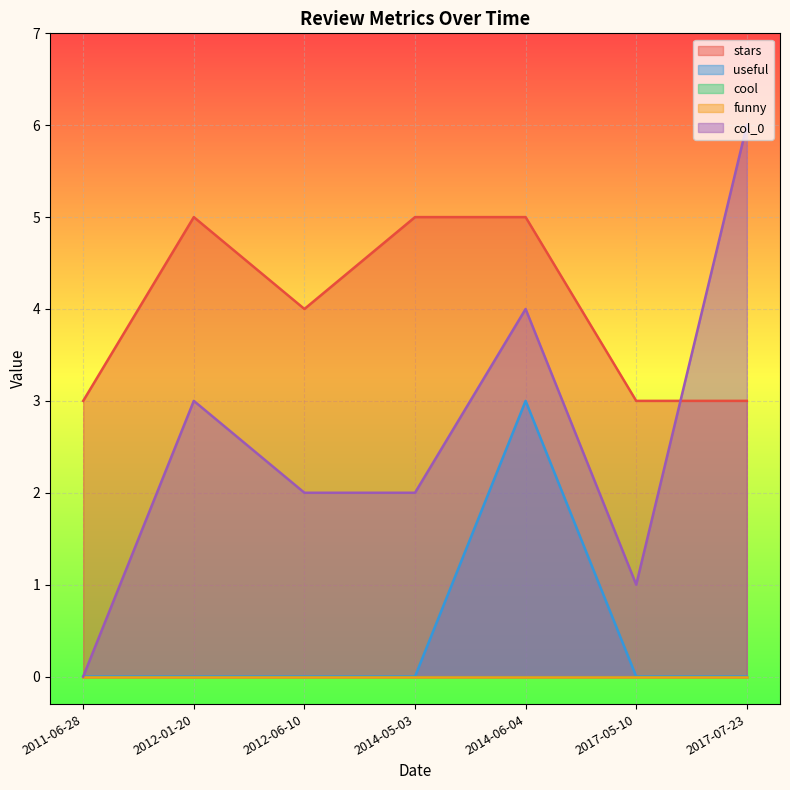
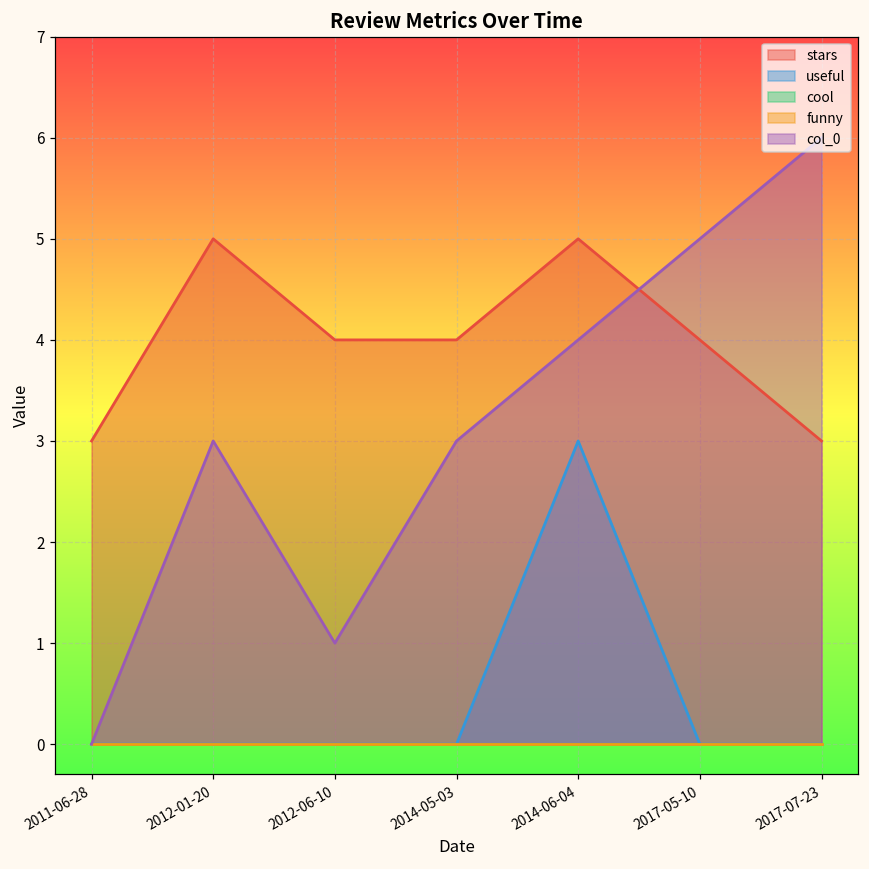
col_0, 2012-06-10: 2 -> 1
stars, 2014-05-03: 5 -> 4
col_0, 2014-05-03: 2 -> 3
stars, 2017-05-10: 3 -> 4
col_0, 2017-05-10: 1 -> 5
